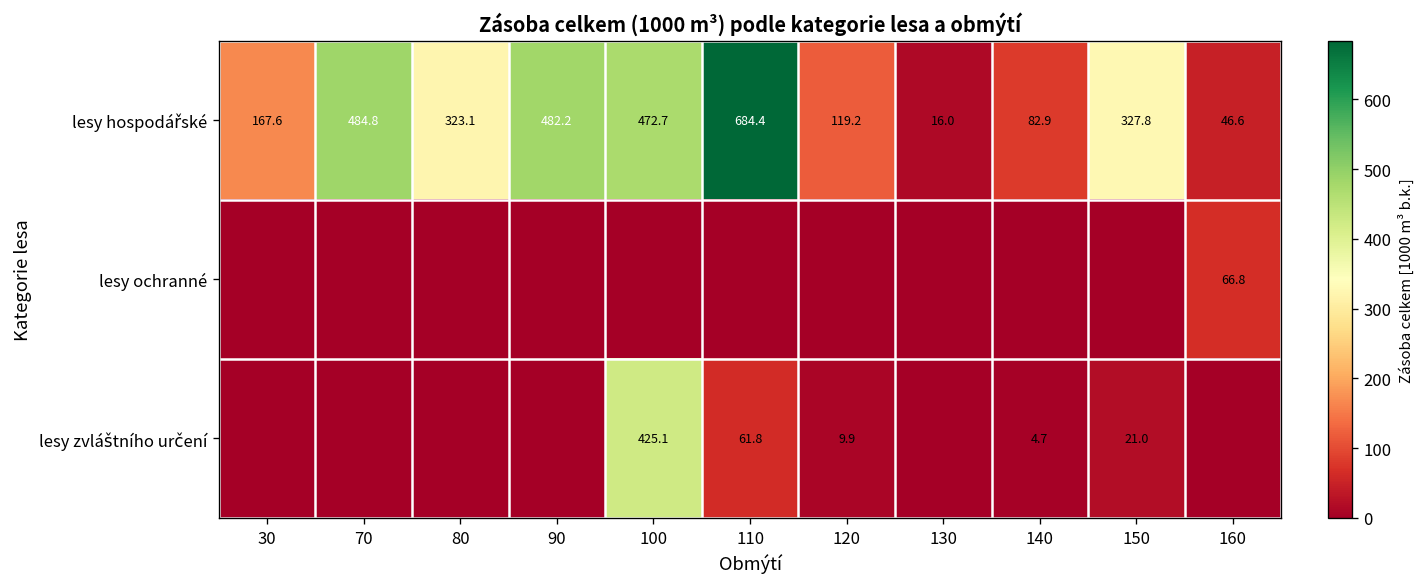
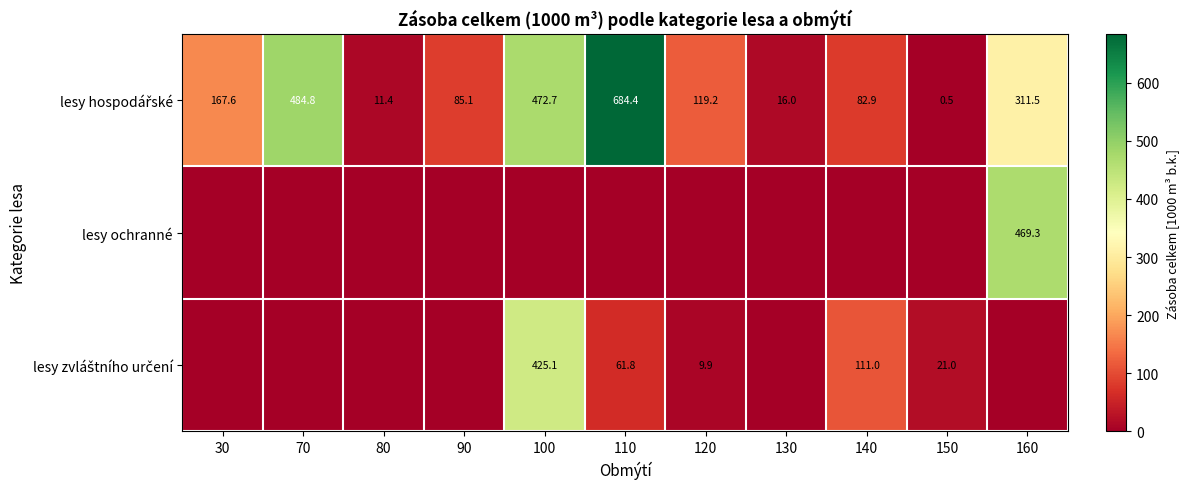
lesy hospodářské, 80: 323.1 -> 11.4
lesy hospodářské, 90: 482.2 -> 85.1
lesy hospodářské, 150: 327.8 -> 0.5
lesy hospodářské, 160: 46.6 -> 311.5
lesy ochranné, 160: 66.8 -> 469.3
lesy zvláštního určení, 140: 4.7 -> 111.0
